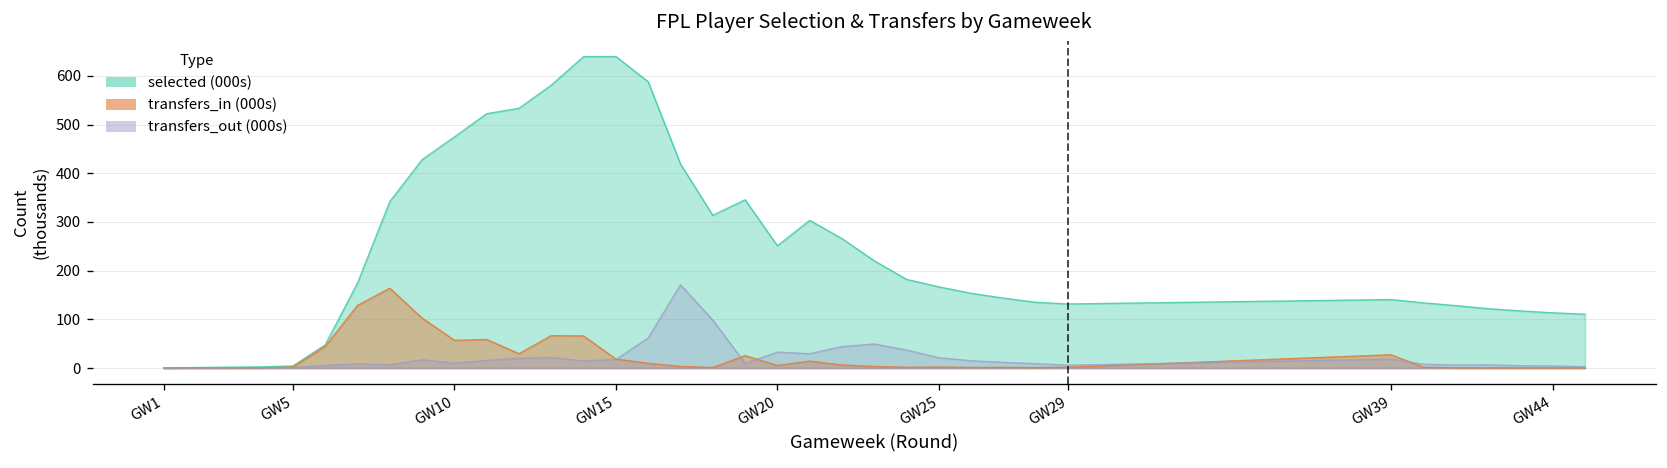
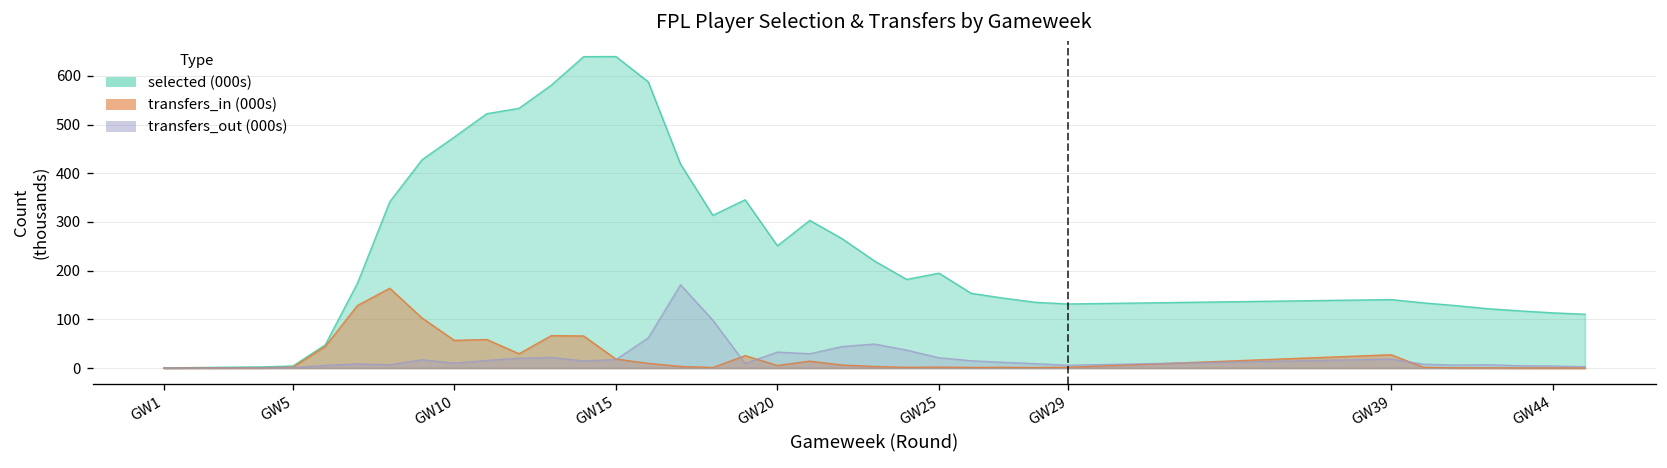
selected (000s), GW25: 170 -> 190
